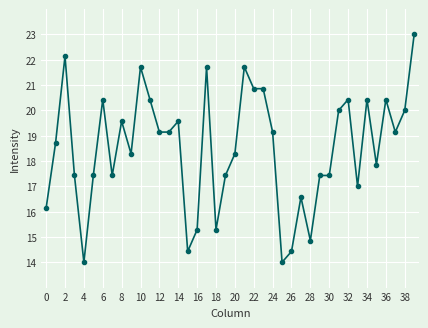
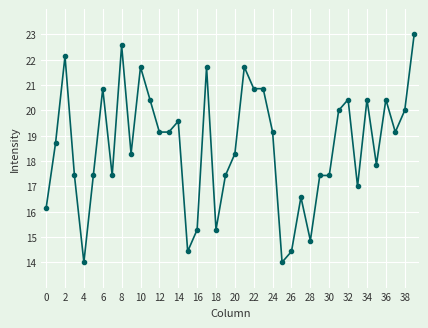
6: 20.4 -> 20.9
8: 19.6 -> 22.6
